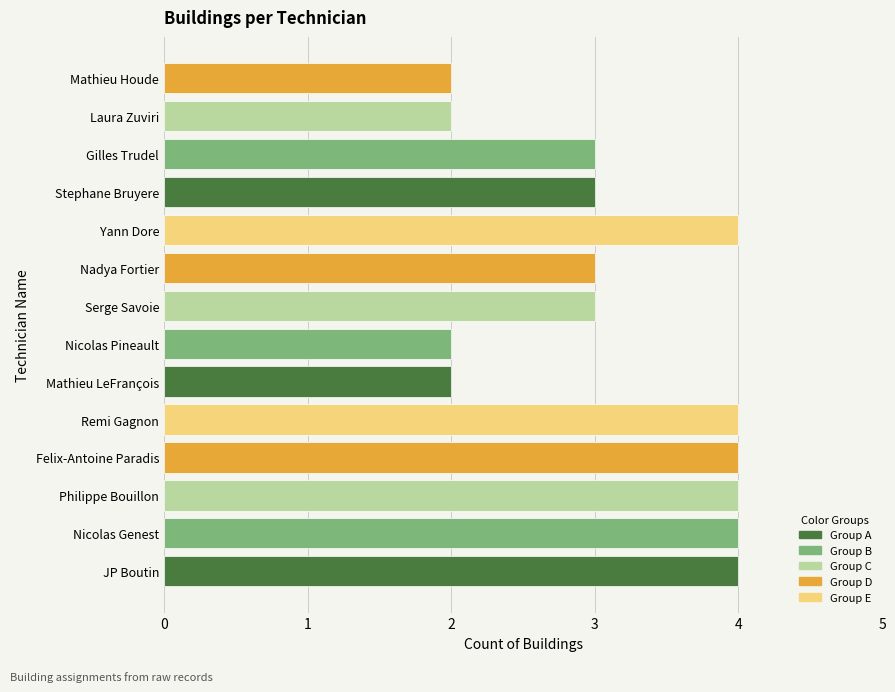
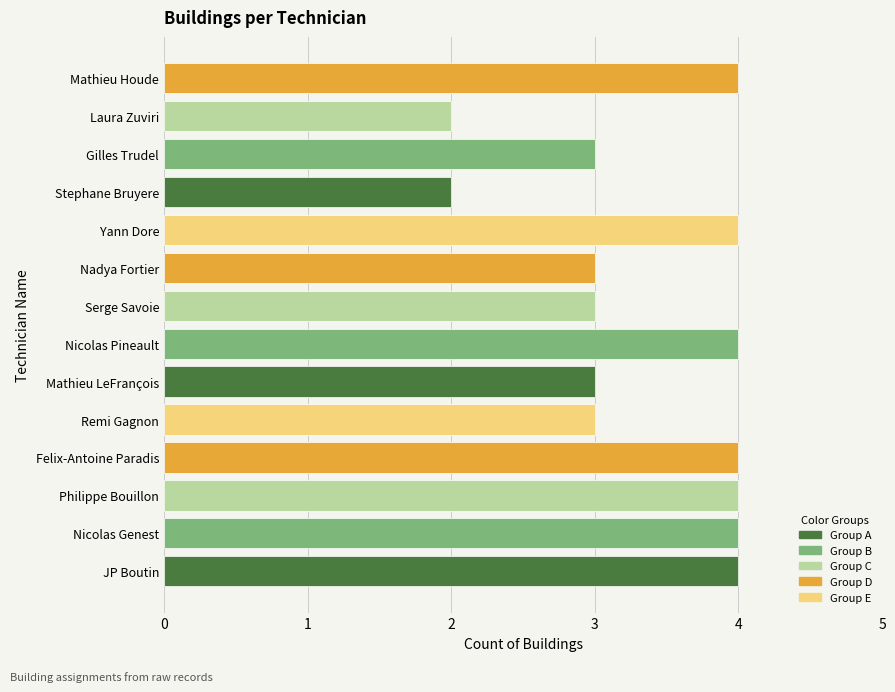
Mathieu Houde: 2 -> 4
Stephane Bruyere: 3 -> 2
Nicolas Pineault: 2 -> 4
Mathieu LeFrançois: 2 -> 3
Remi Gagnon: 4 -> 3
